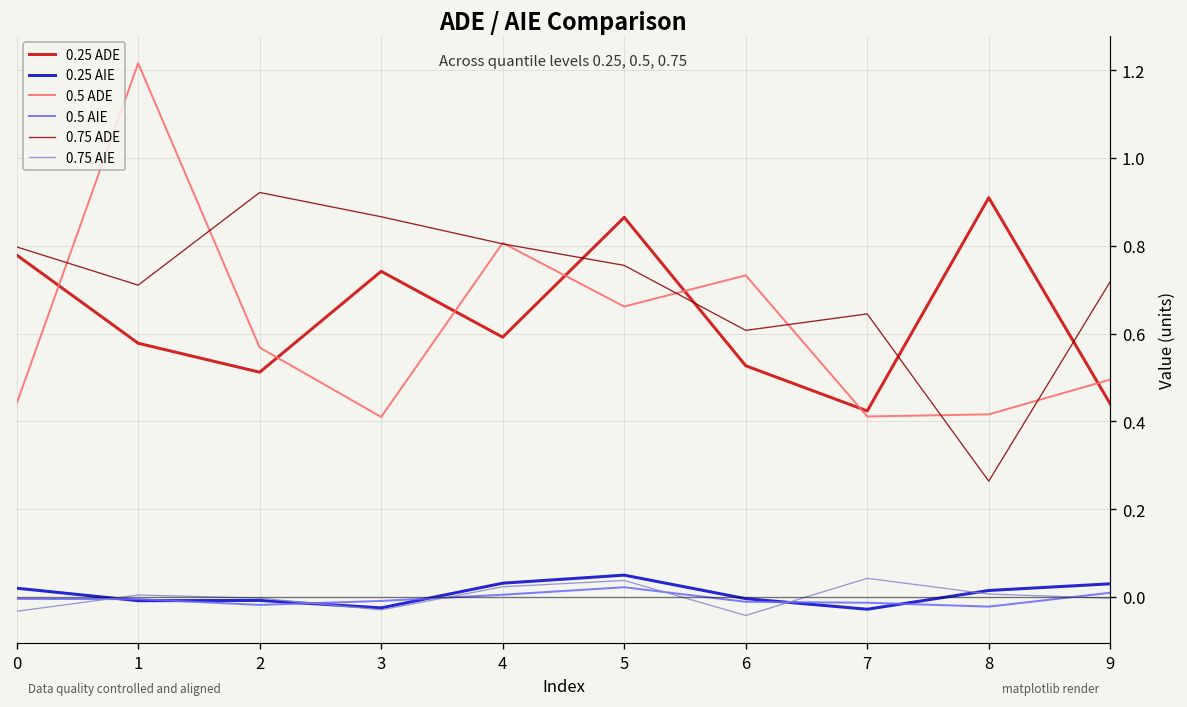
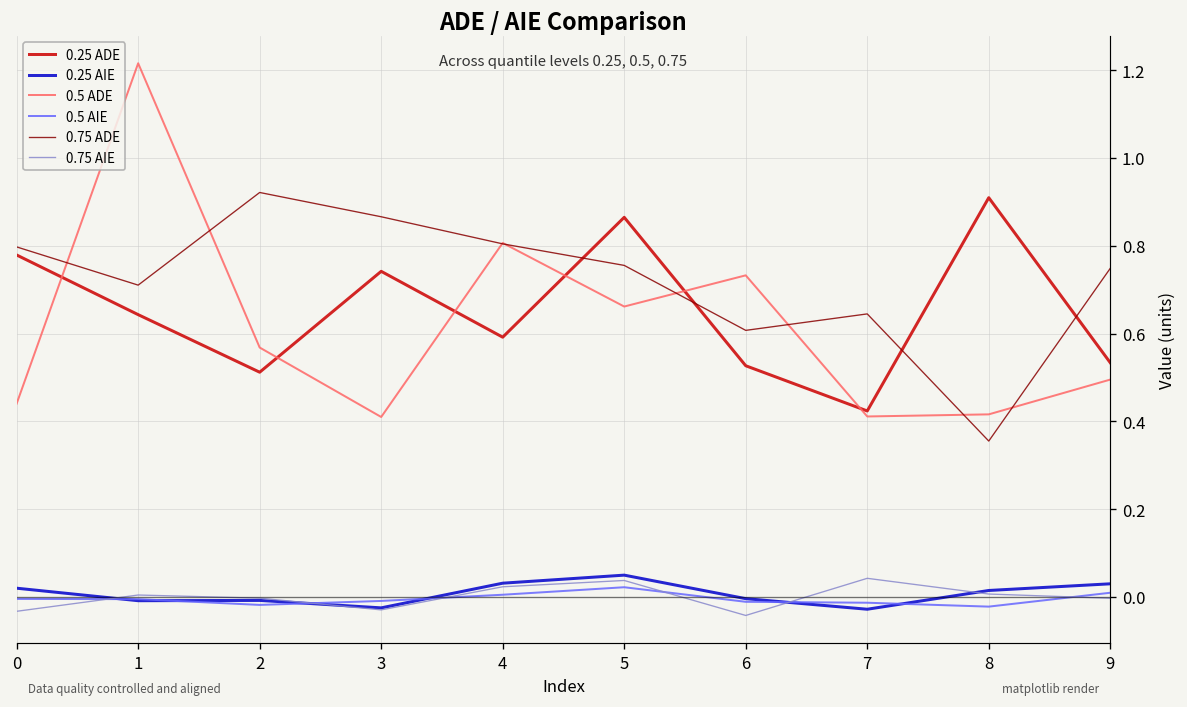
0.25 ADE, 1: 0.58 -> 0.64
0.75 ADE, 8: 0.26 -> 0.36
0.25 ADE, 9: 0.44 -> 0.53
0.75 ADE, 9: 0.72 -> 0.75
